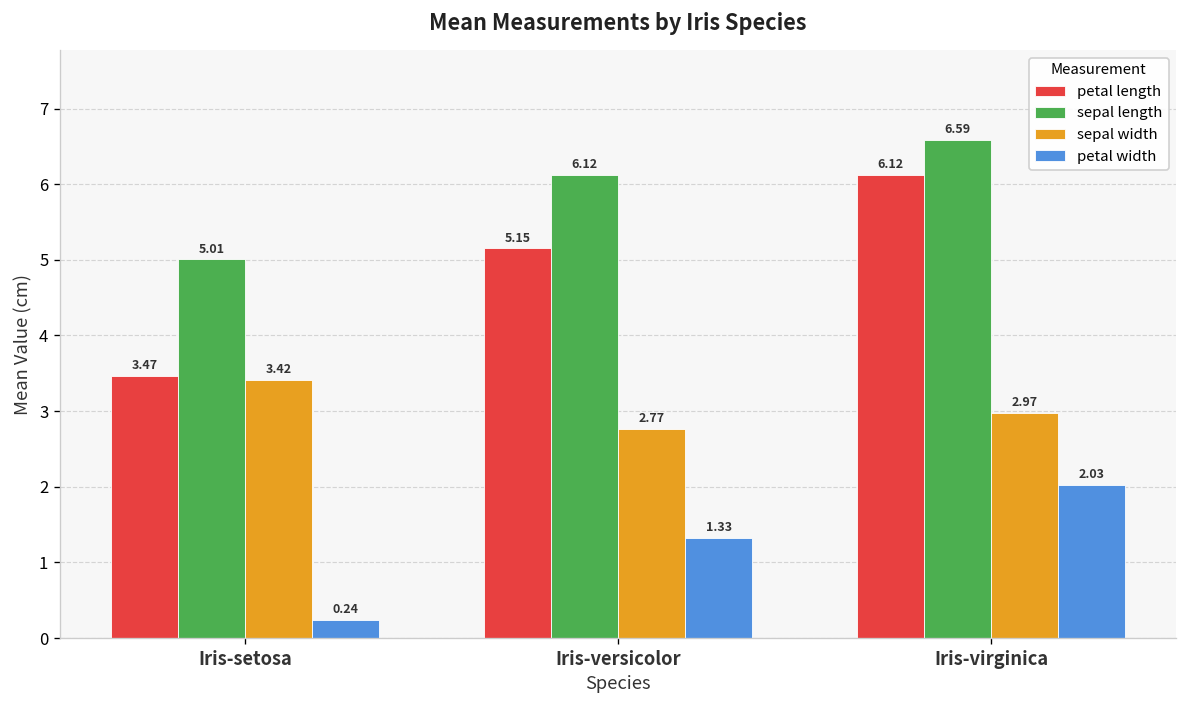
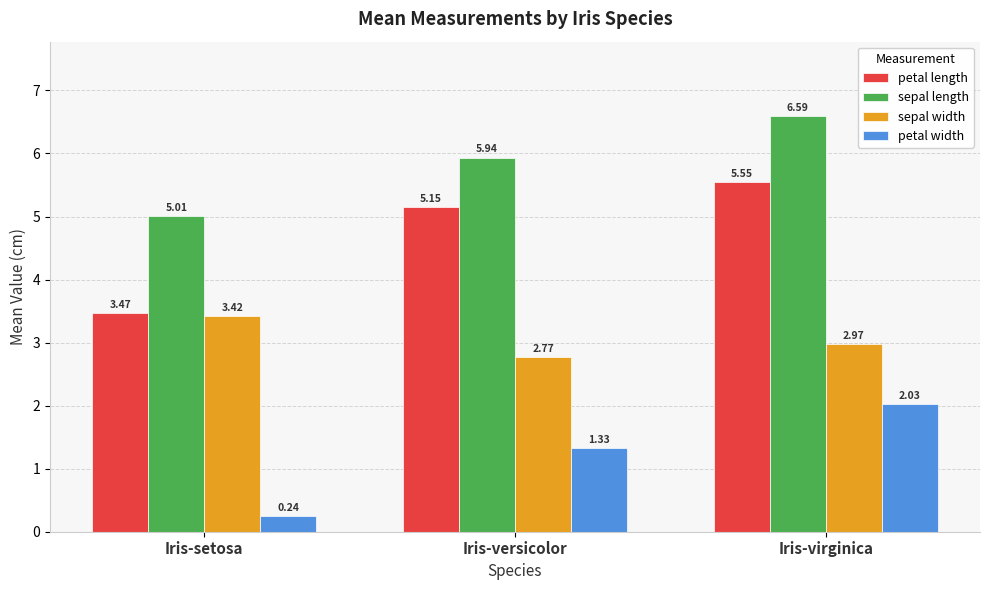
sepal length, Iris-versicolor: 6.12 -> 5.94
petal length, Iris-virginica: 6.12 -> 5.55
